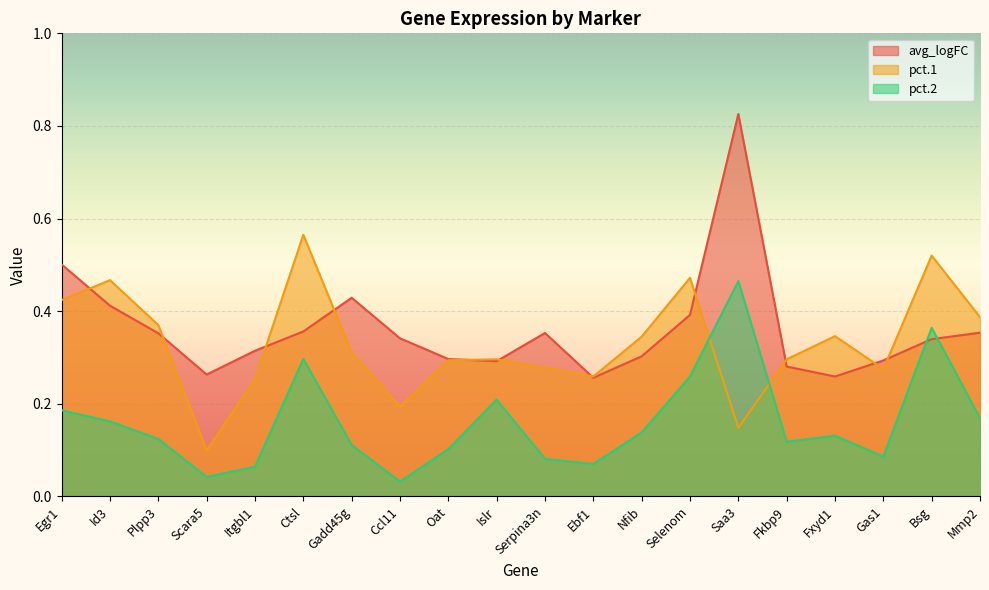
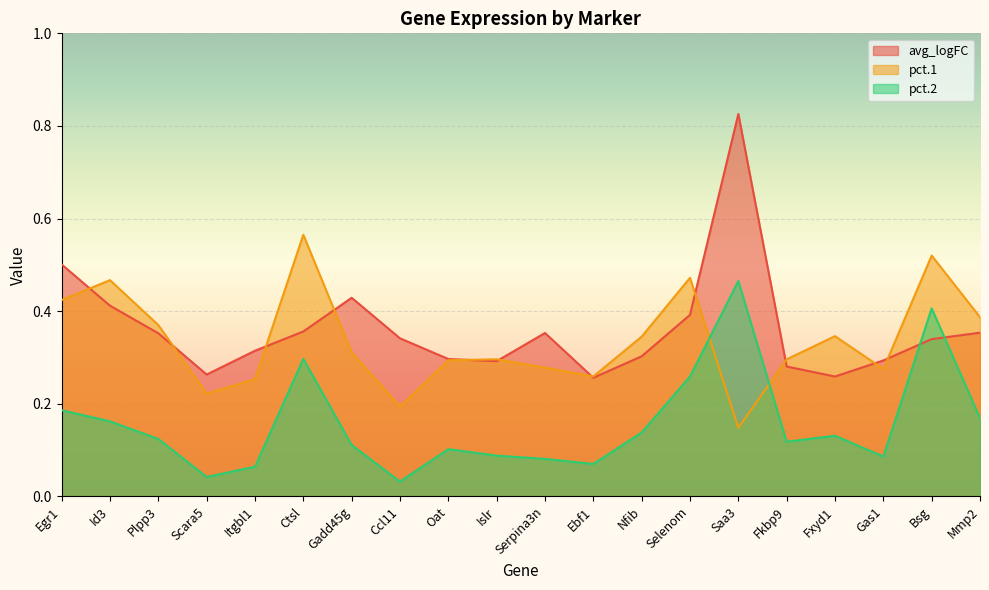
pct.1, Scara5: 0.10 -> 0.22
pct.2, Islr: 0.21 -> 0.09
pct.2, Bsg: 0.36 -> 0.41
